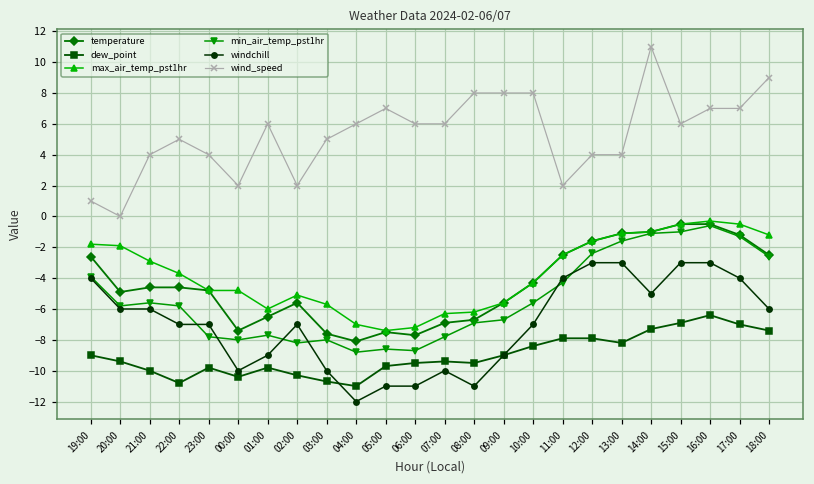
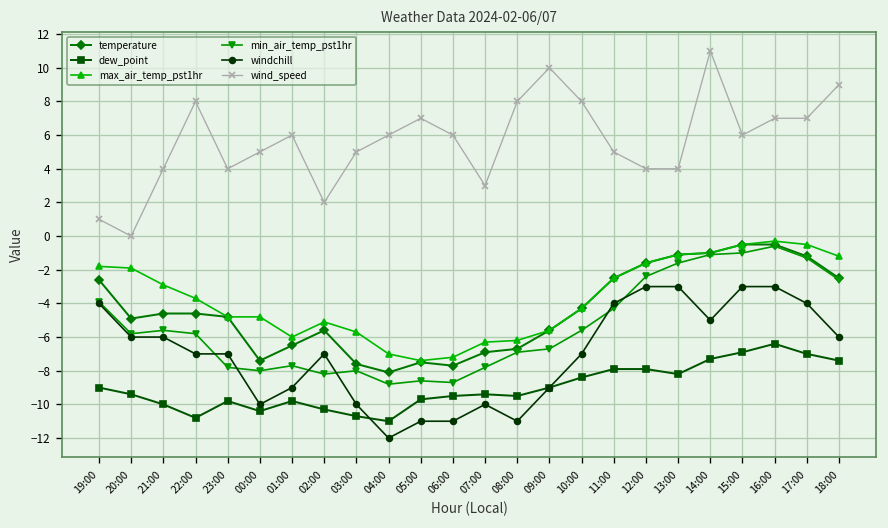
wind_speed, 22:00: 5 -> 8
wind_speed, 00:00: 2 -> 5
wind_speed, 07:00: 6 -> 3
wind_speed, 09:00: 8 -> 10
wind_speed, 11:00: 2 -> 5
